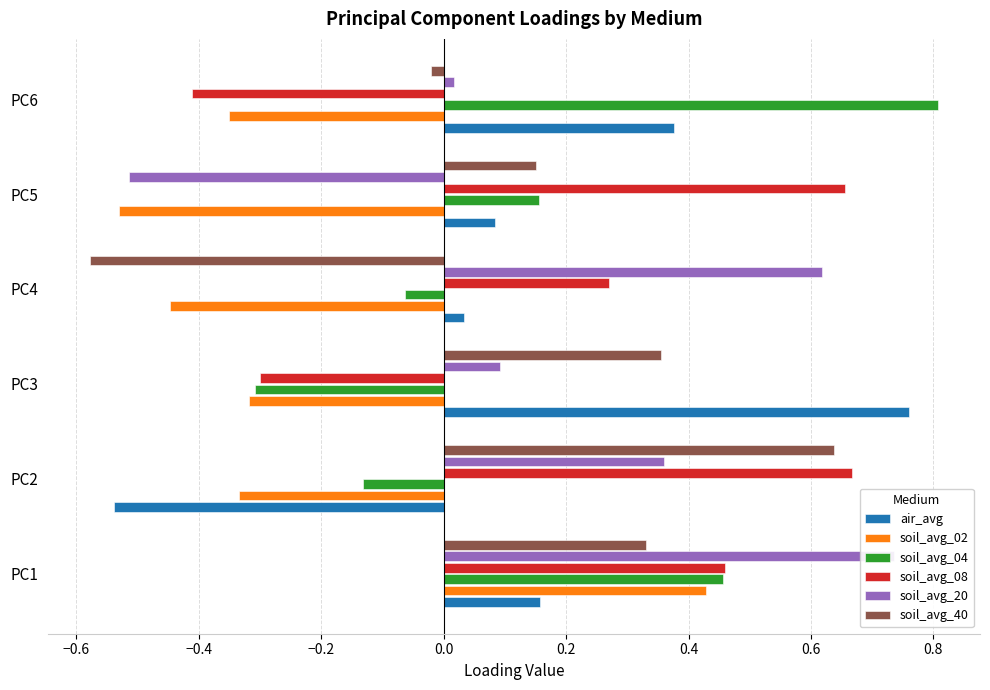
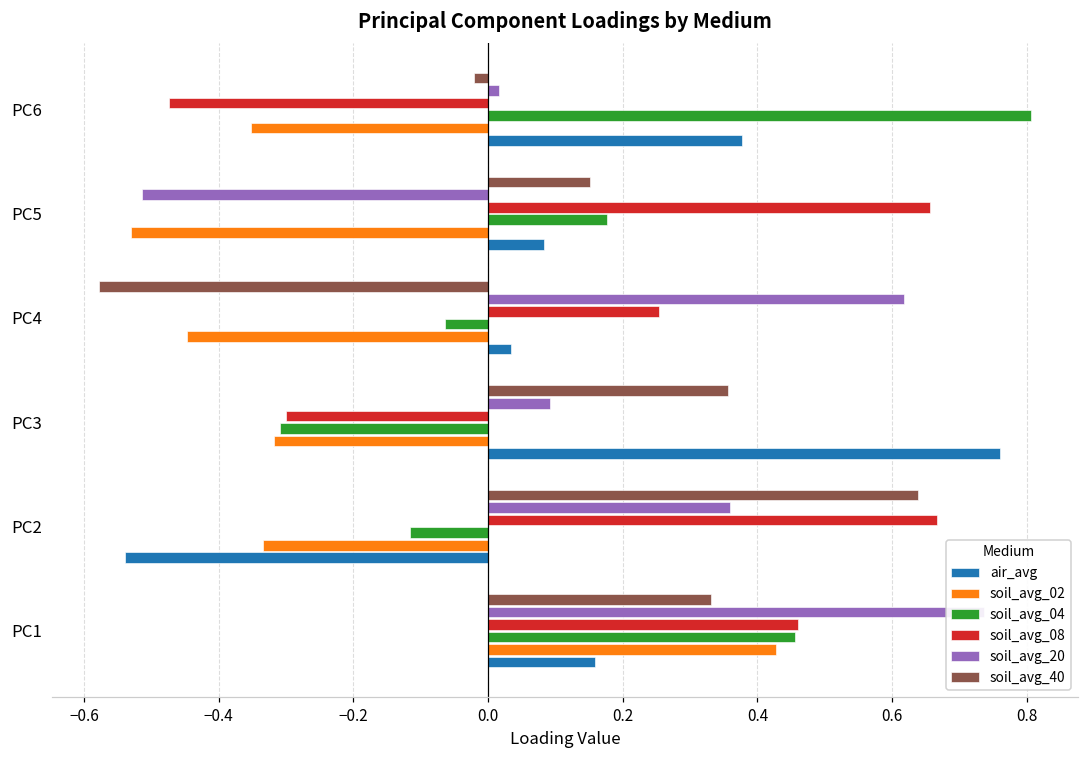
soil_avg_08, PC6: -0.41 -> -0.47
soil_avg_04, PC5: 0.16 -> 0.18
soil_avg_08, PC4: 0.27 -> 0.25
soil_avg_04, PC2: -0.13 -> -0.12
